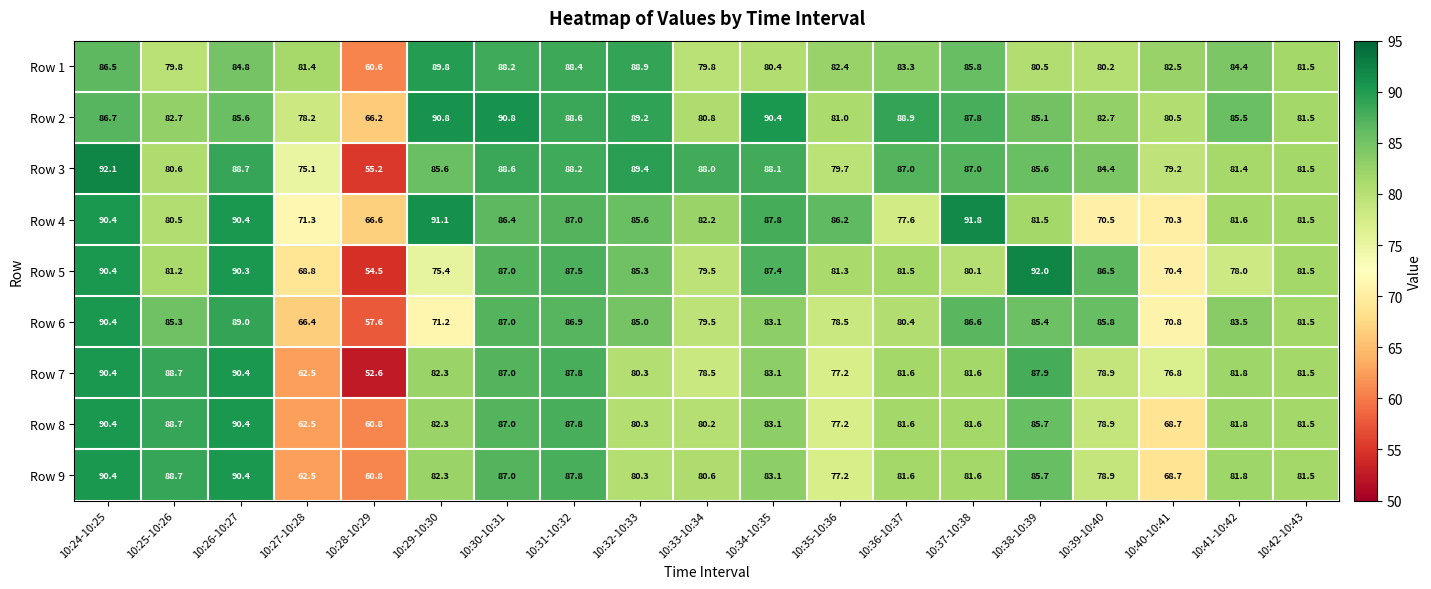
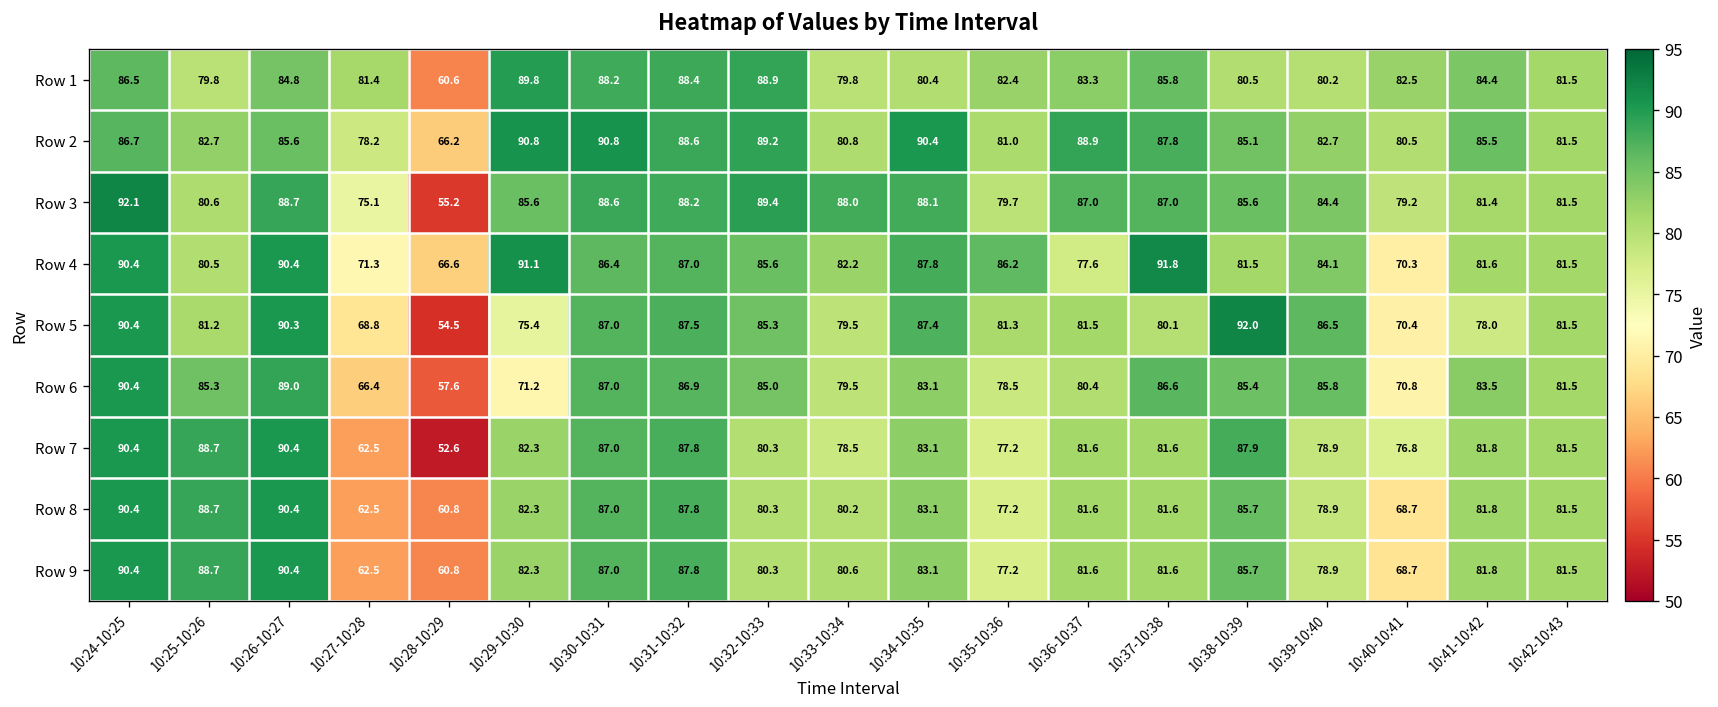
Row 4, 10:39-10:40: 70.5 -> 84.1
